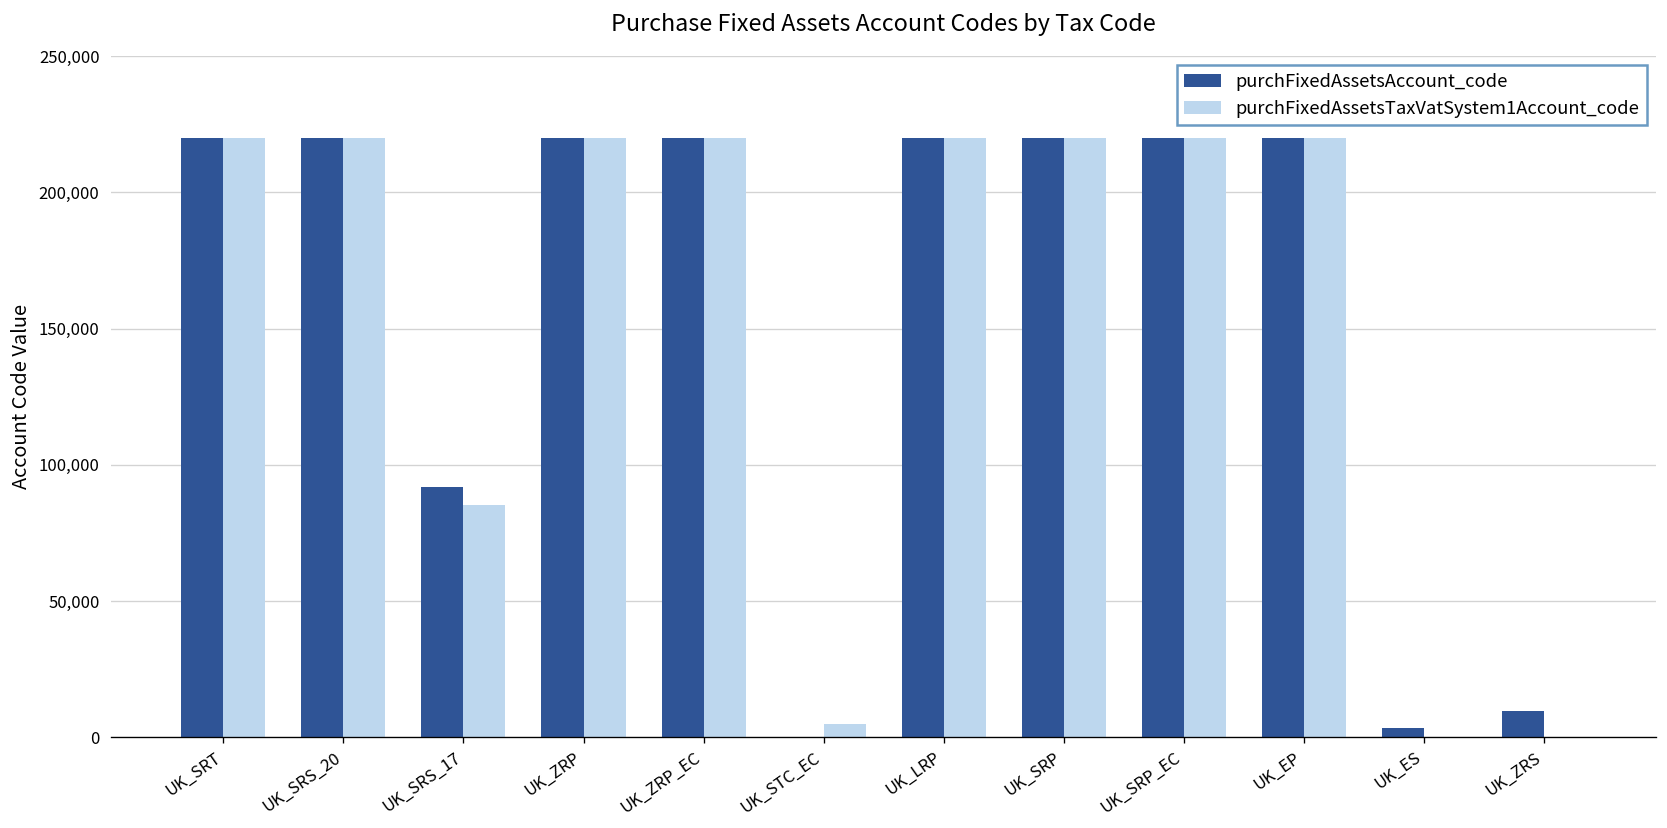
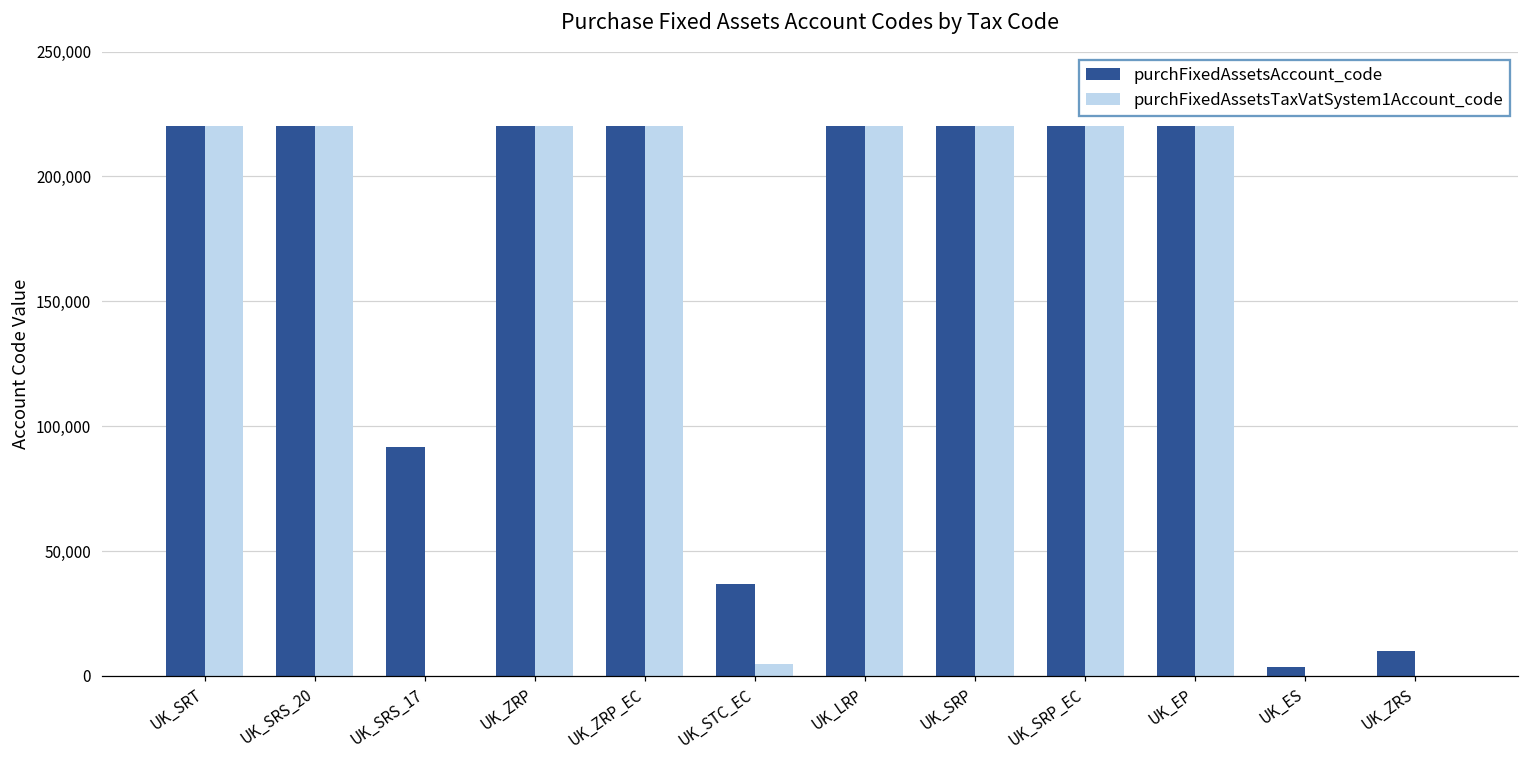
purchFixedAssetsTaxVatSystem1Account_code, UK_SRS_17: 85,000 -> 0
purchFixedAssetsAccount_code, UK_STC_EC: 0 -> 37,000
